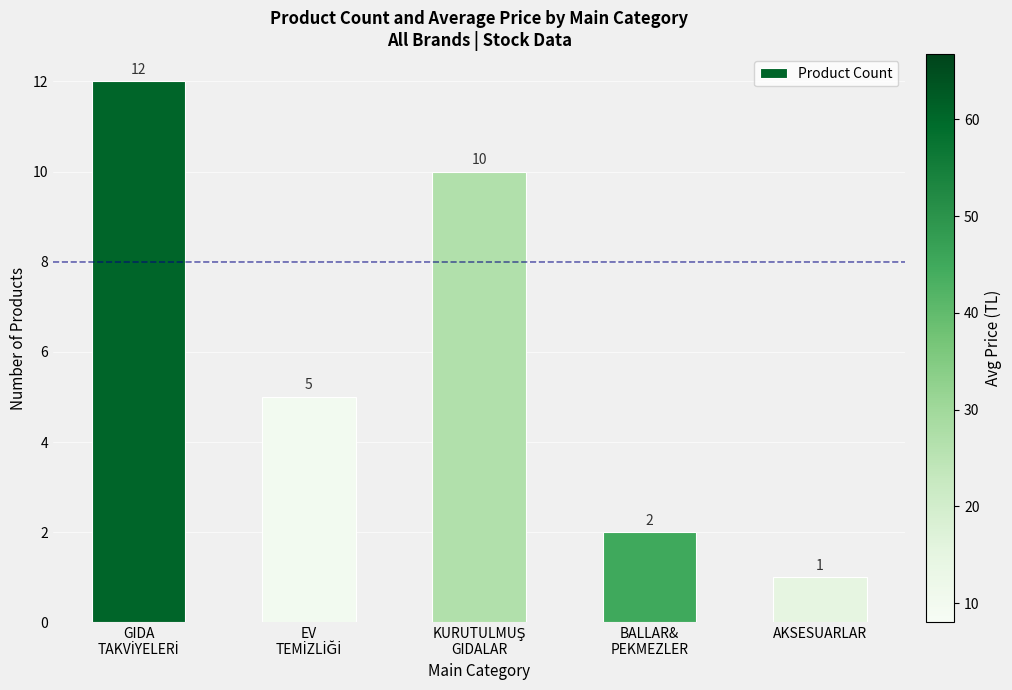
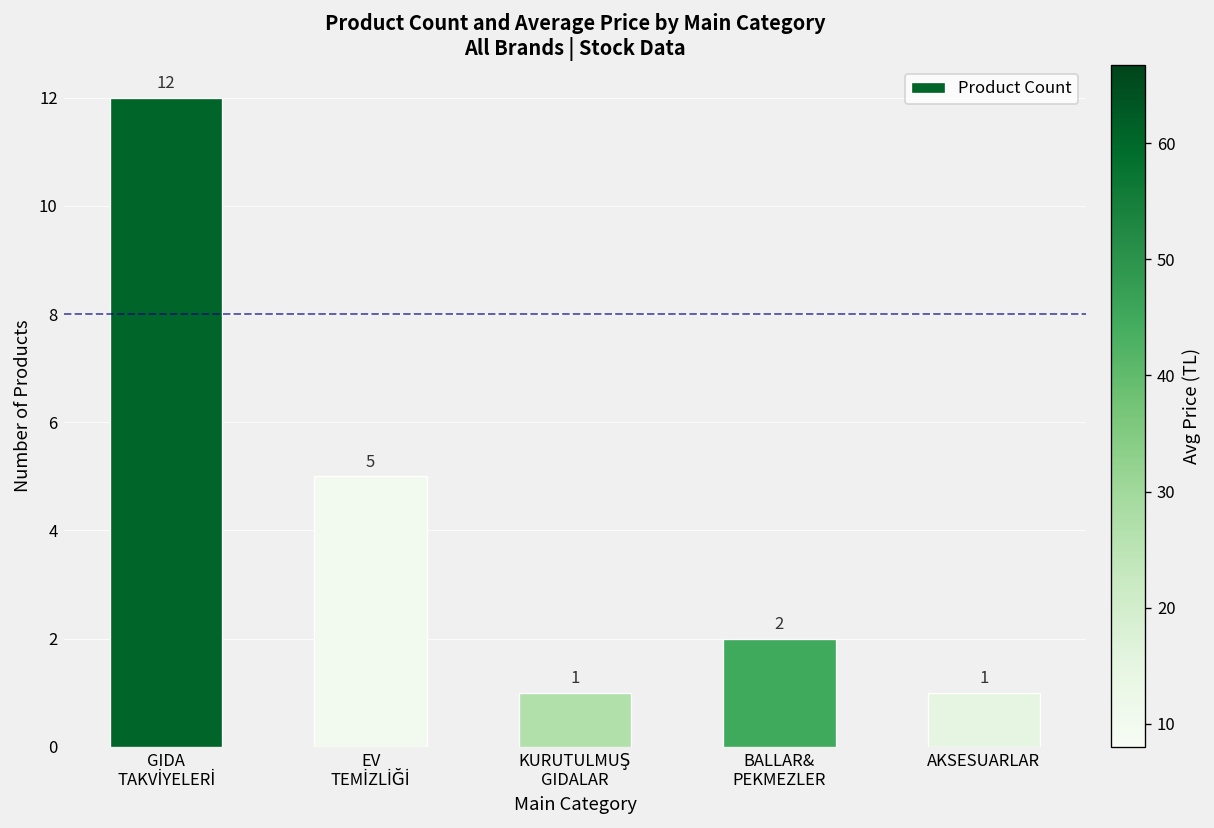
KURUTULMUŞ GIDALAR: 10 -> 1
